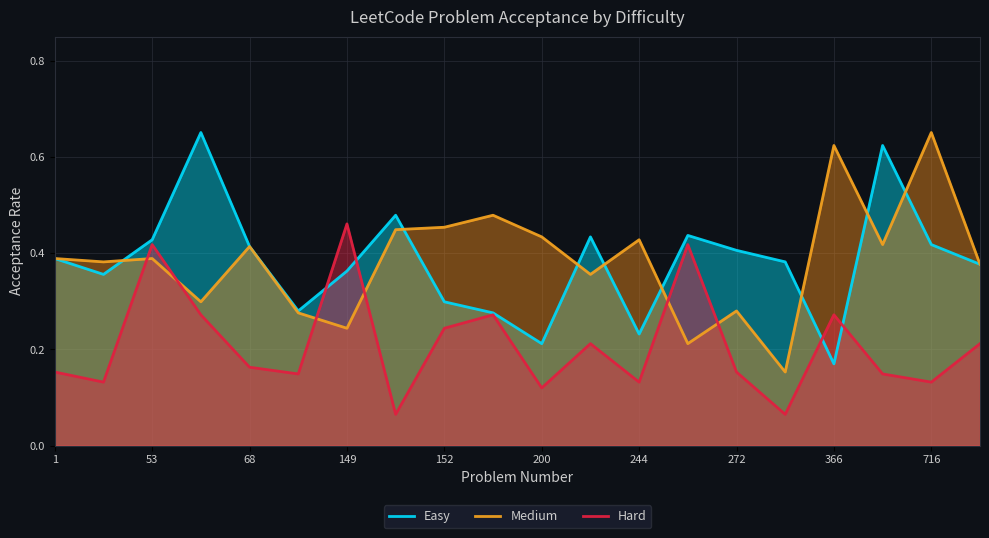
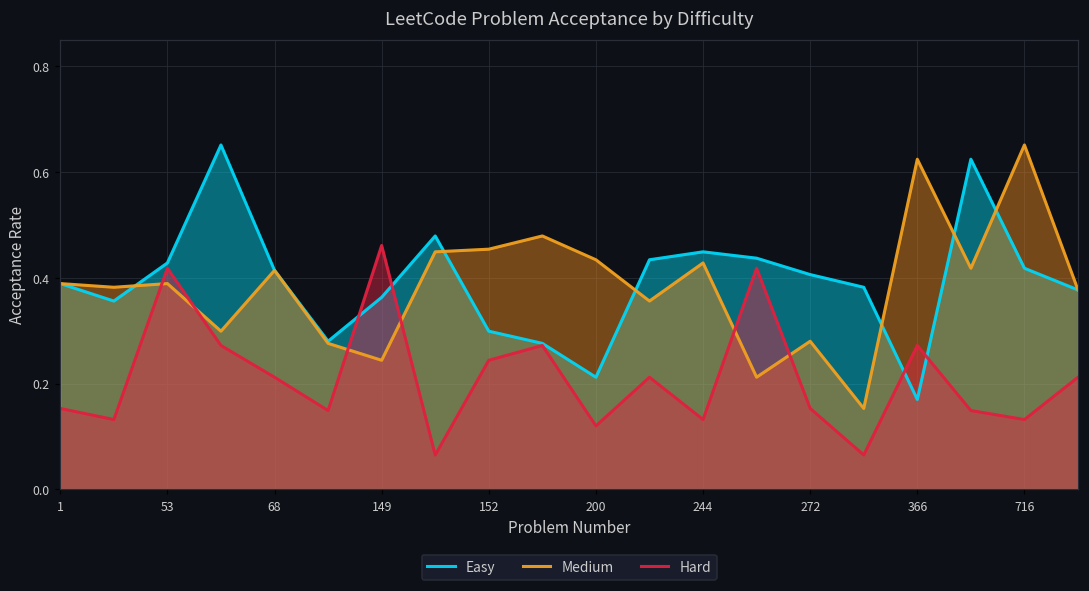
Hard, 68: 0.16 -> 0.21
Easy, 244: 0.23 -> 0.45
